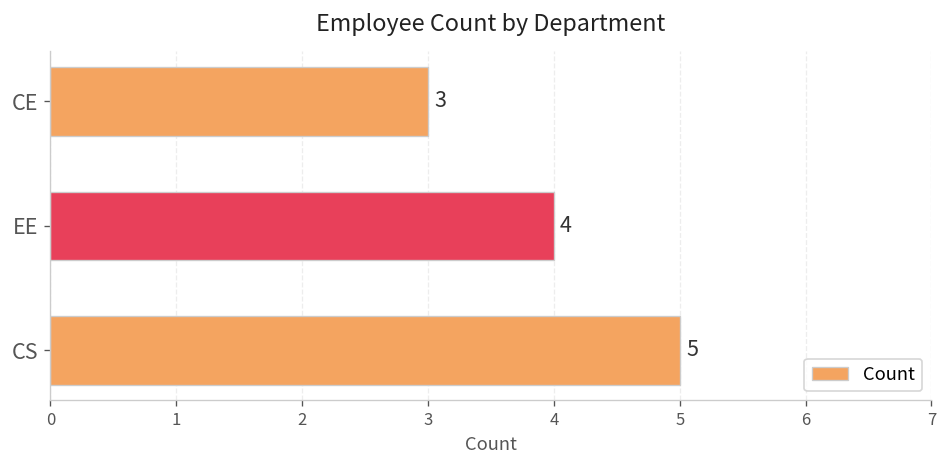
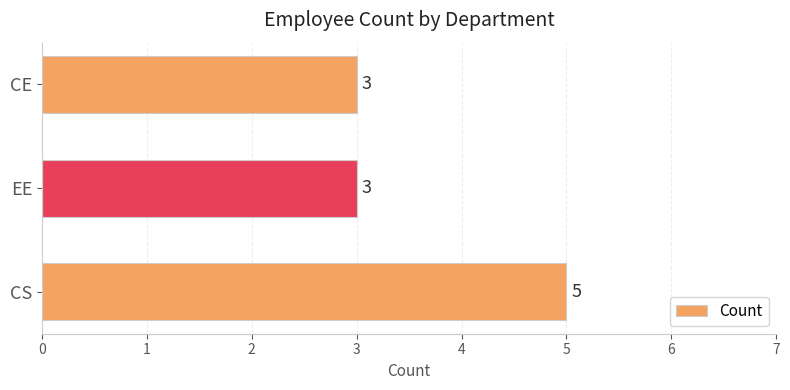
EE: 4 -> 3
